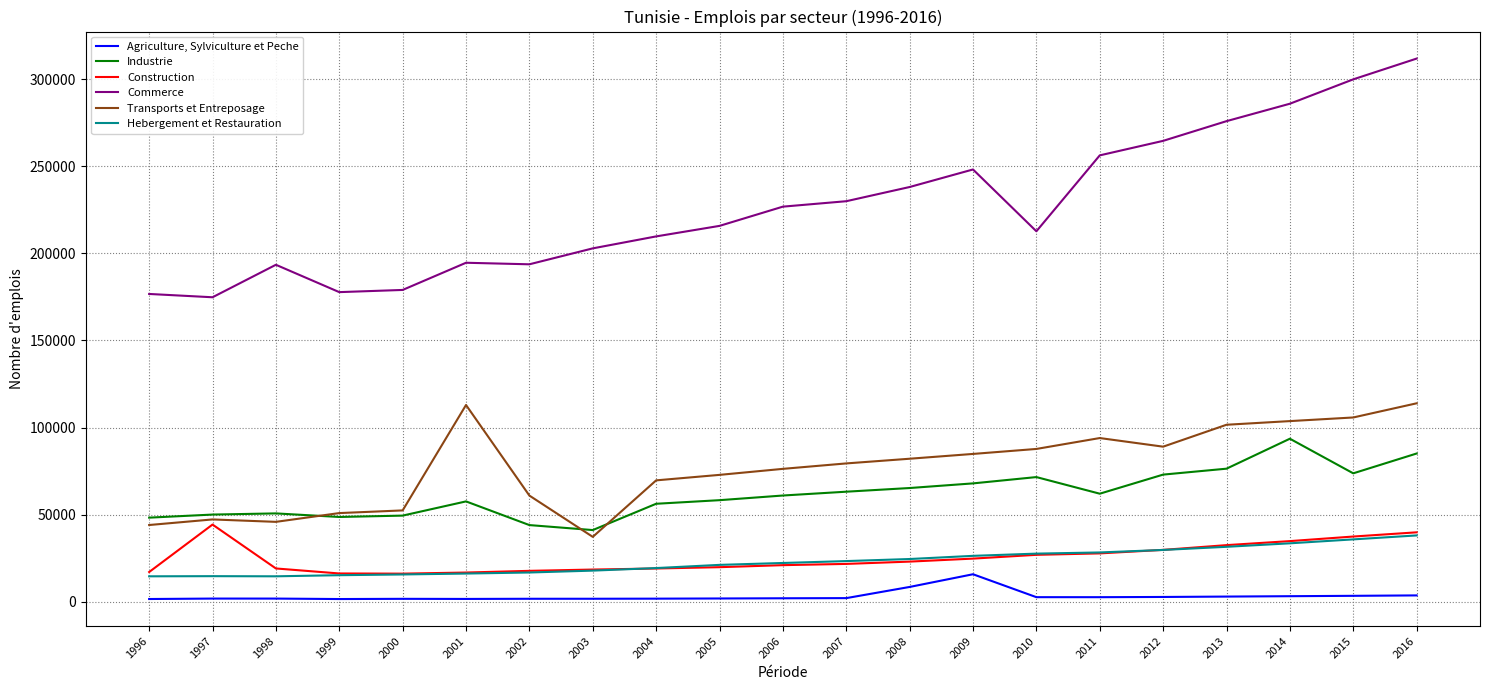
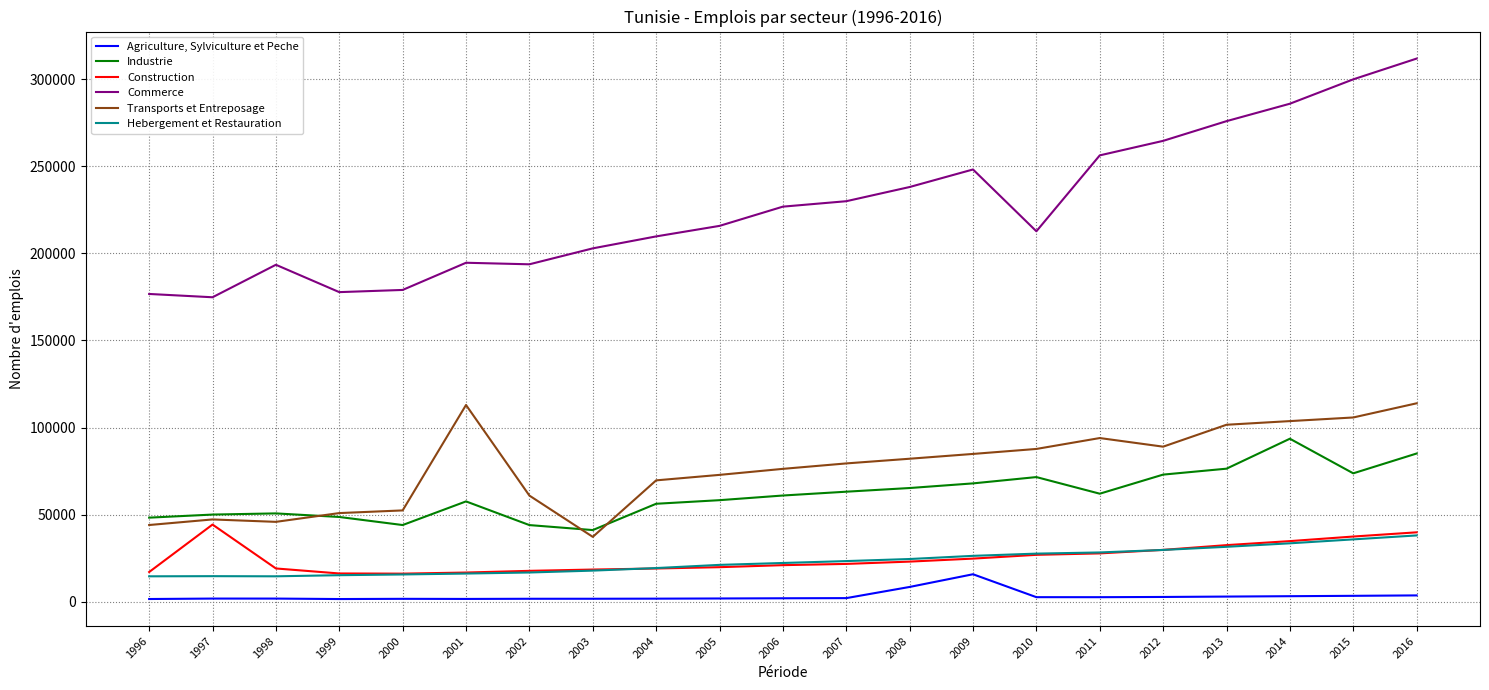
Industrie, 2000: 49000 -> 44000
